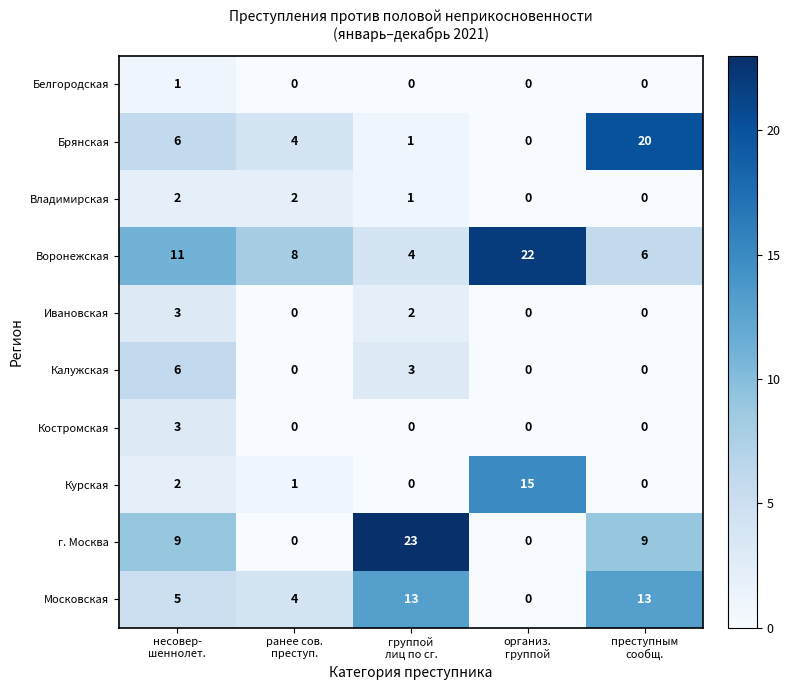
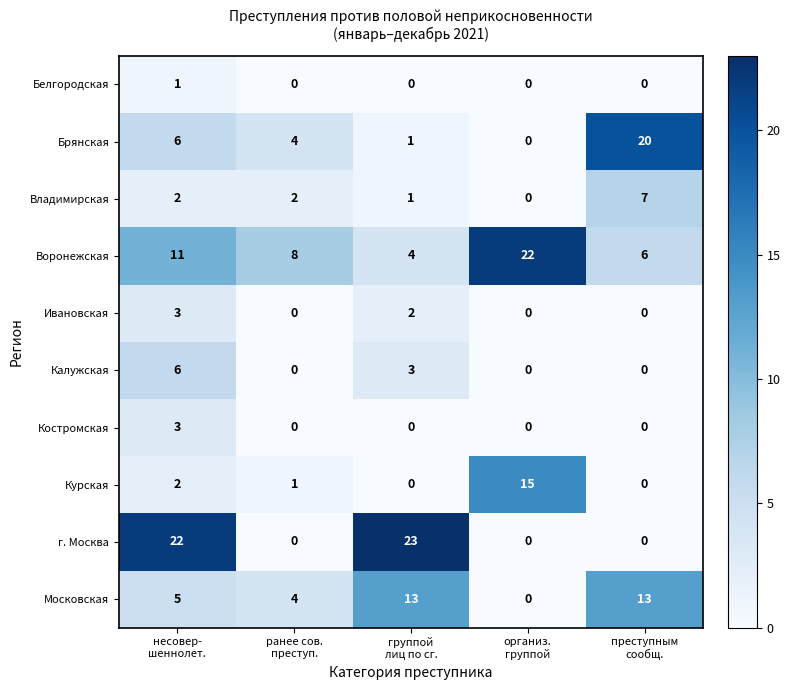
Владимирская, преступным сообщ.: 0 -> 7
г. Москва, несовер- шеннолет.: 9 -> 22
г. Москва, преступным сообщ.: 9 -> 0
